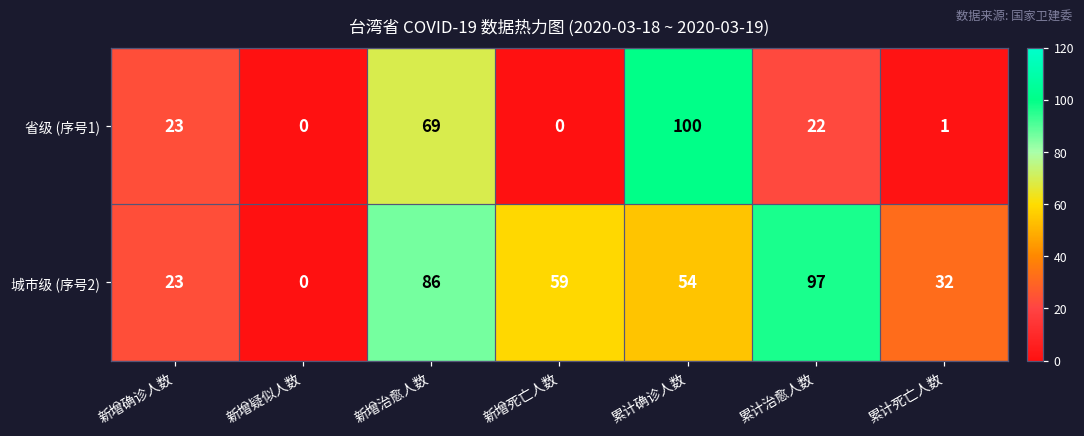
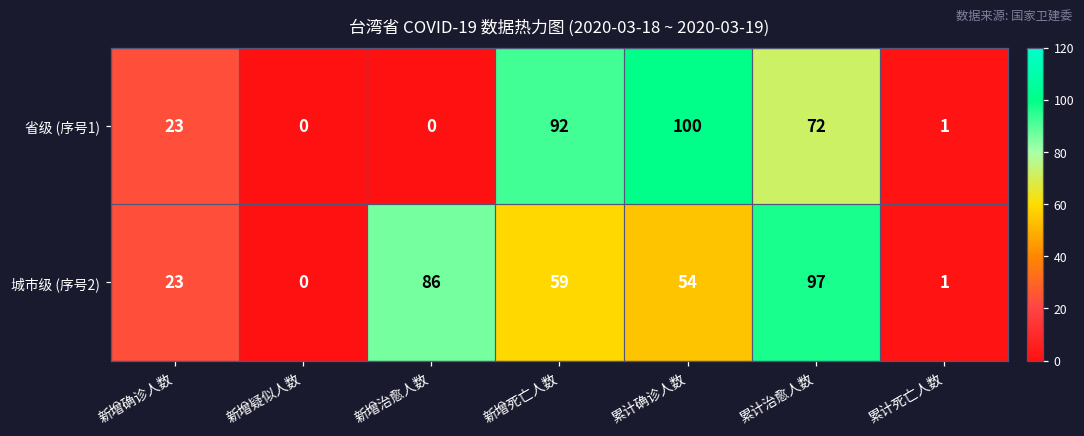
省级 (序号1), 新增治愈人数: 69 -> 0
省级 (序号1), 新增死亡人数: 0 -> 92
省级 (序号1), 累计治愈人数: 22 -> 72
城市级 (序号2), 累计死亡人数: 32 -> 1
